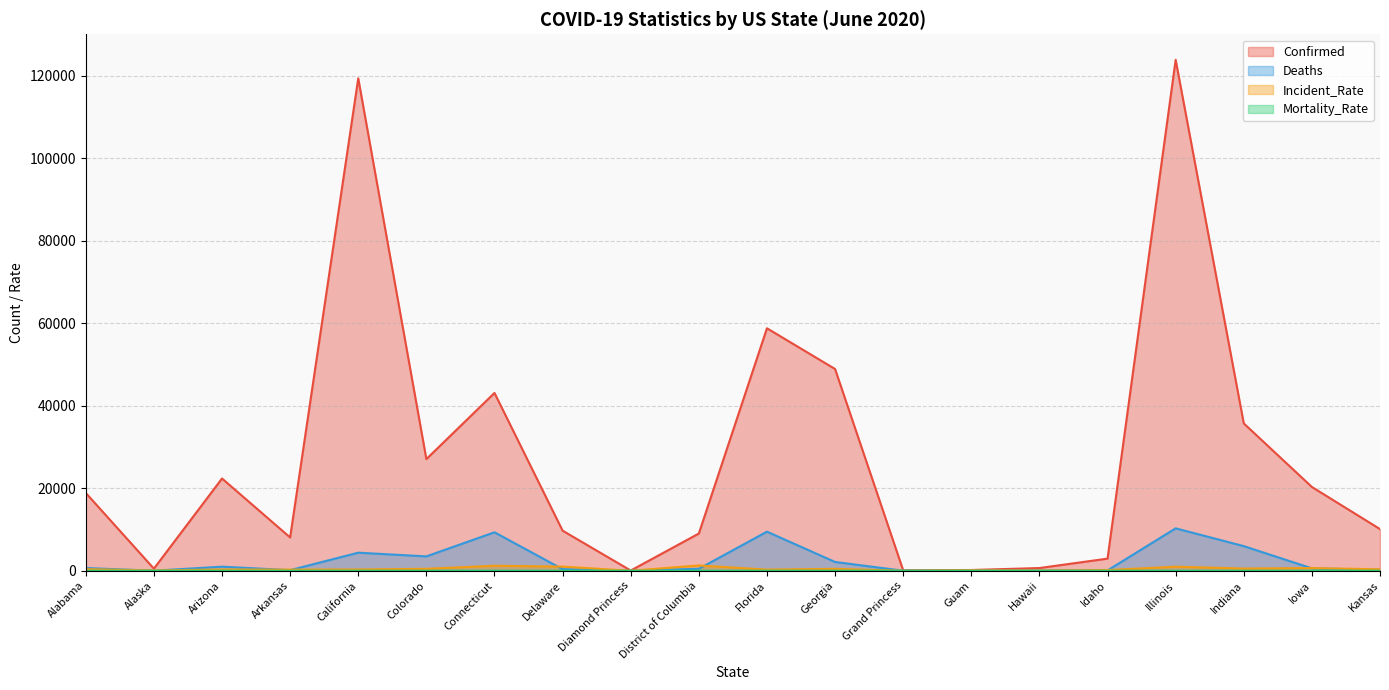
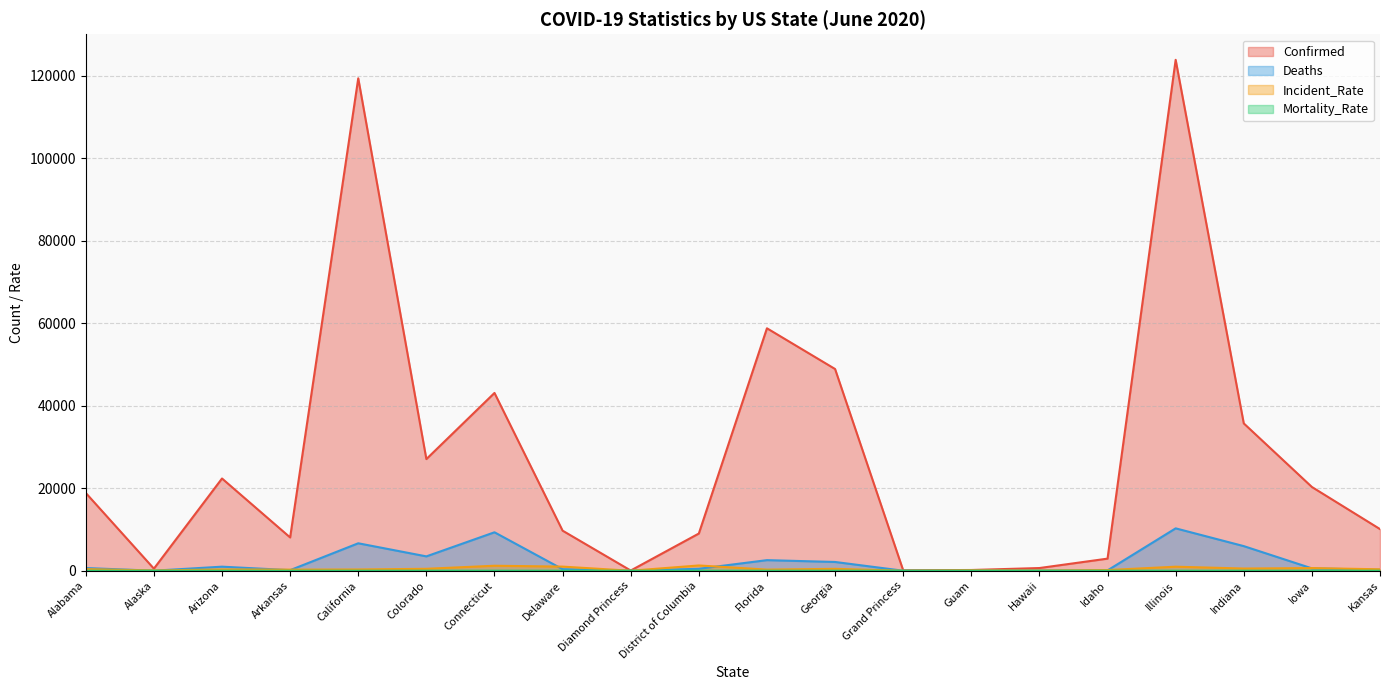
Deaths, California: 4000 -> 7000
Deaths, Florida: 9000 -> 3000
